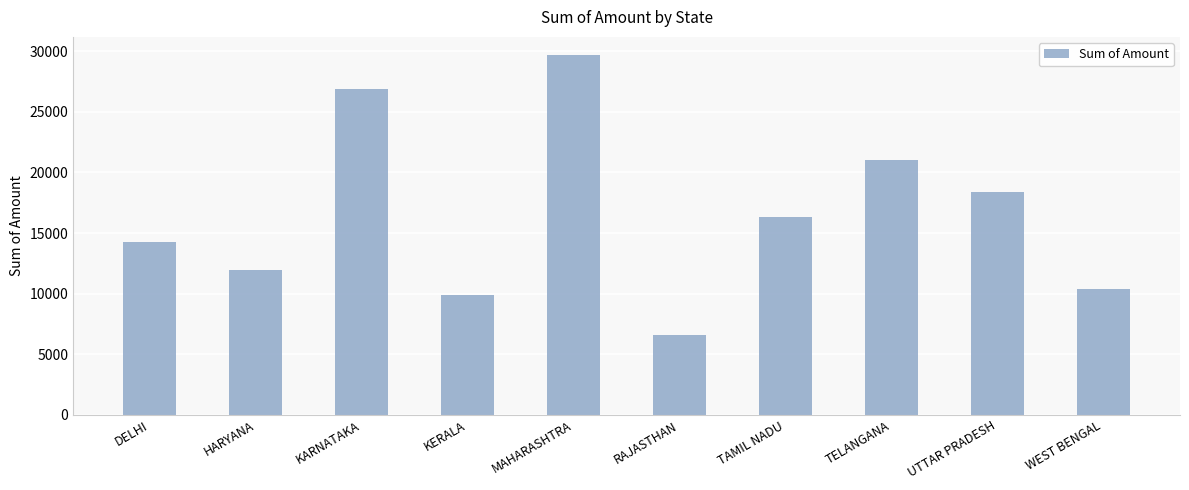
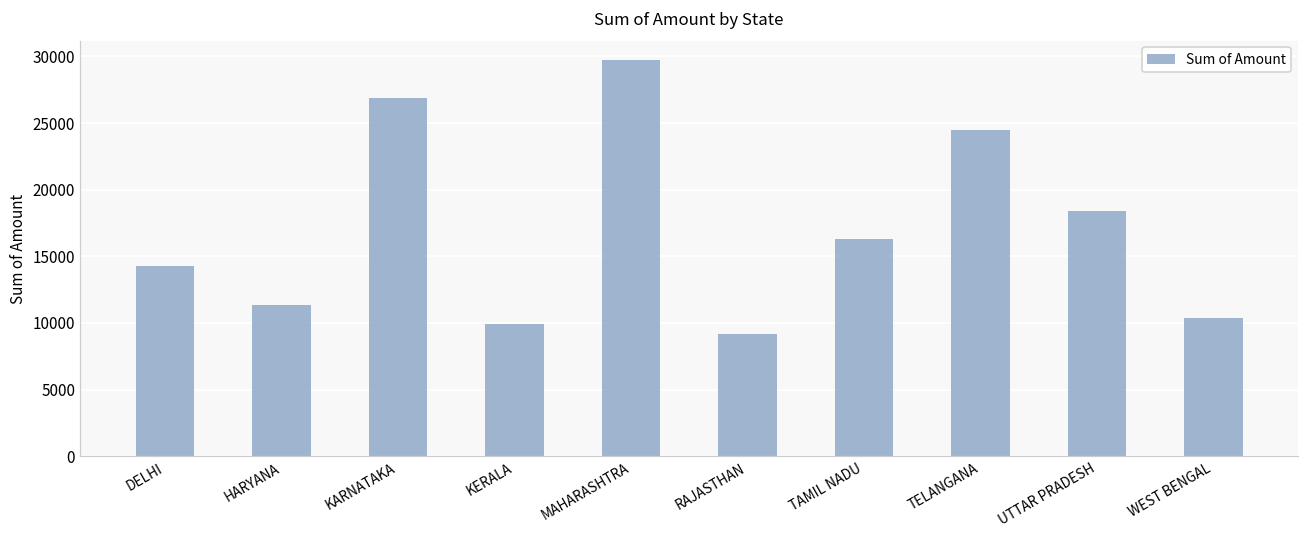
HARYANA: 12000 -> 11300
RAJASTHAN: 6600 -> 9200
TELANGANA: 21100 -> 24500
